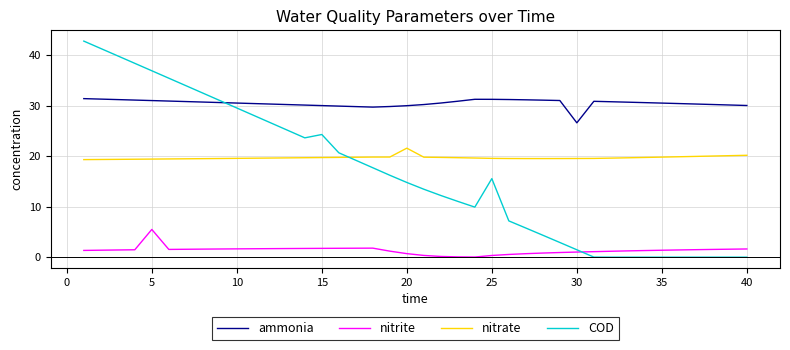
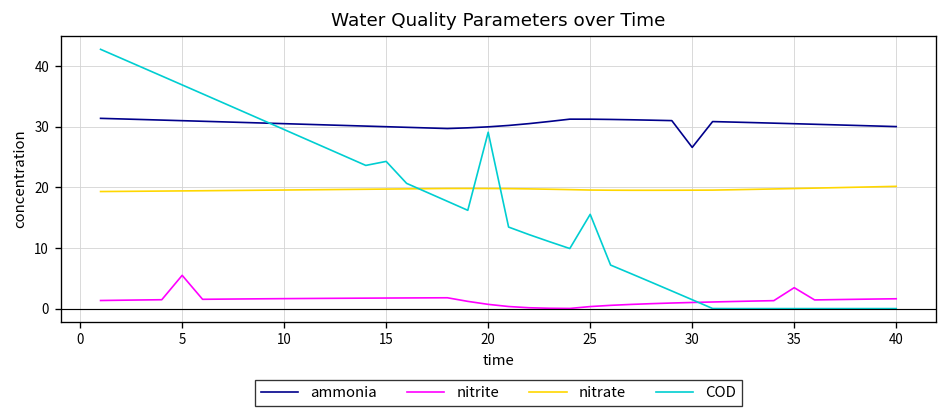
nitrate, 20: 22 -> 20
COD, 20: 15 -> 29
nitrite, 35: 1 -> 3
